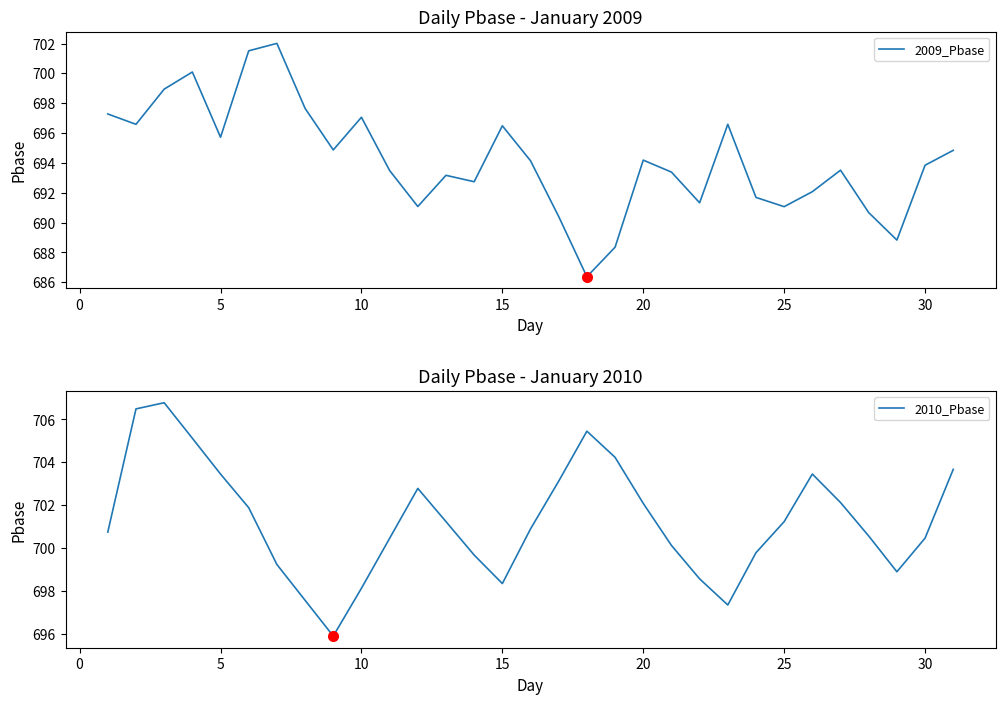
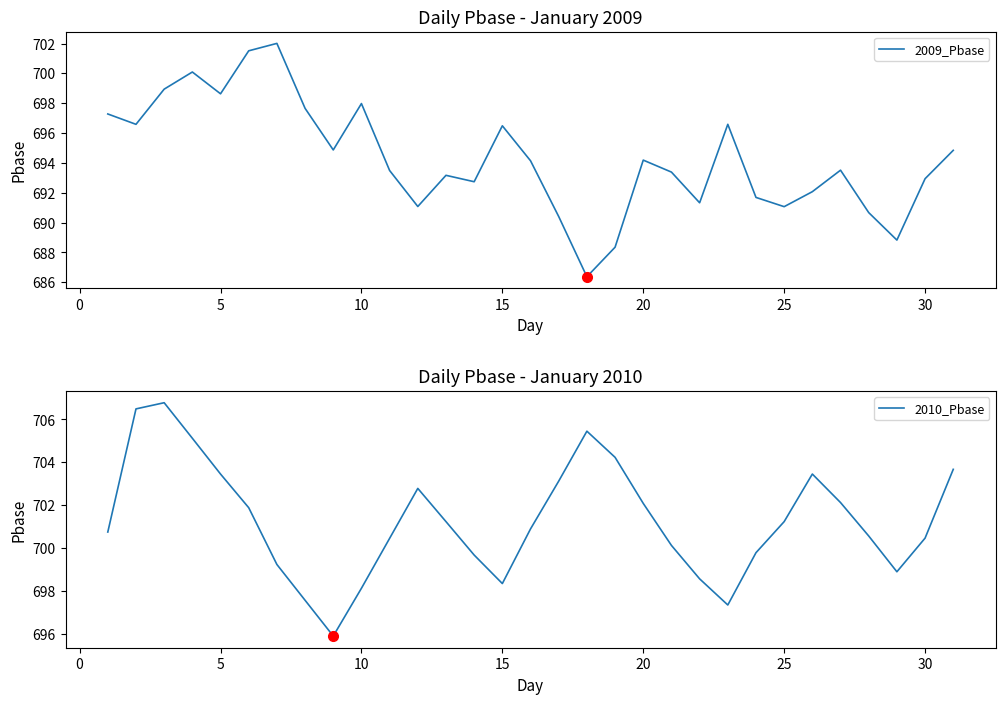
Daily Pbase - January 2009, 2009_Pbase, 5: 695.7 -> 698.6
Daily Pbase - January 2009, 2009_Pbase, 10: 697.1 -> 698.0
Daily Pbase - January 2009, 2009_Pbase, 30: 693.8 -> 692.9
